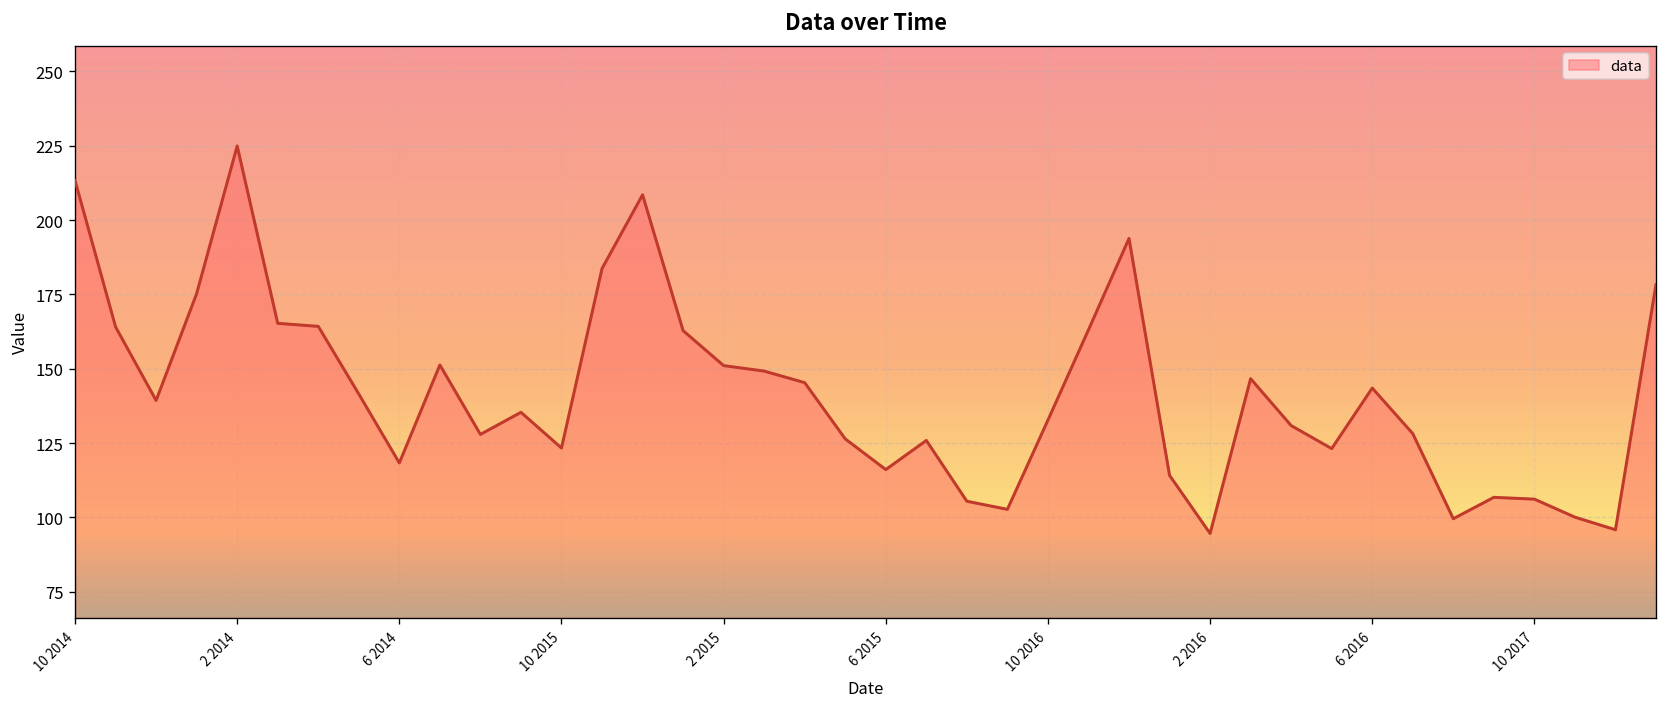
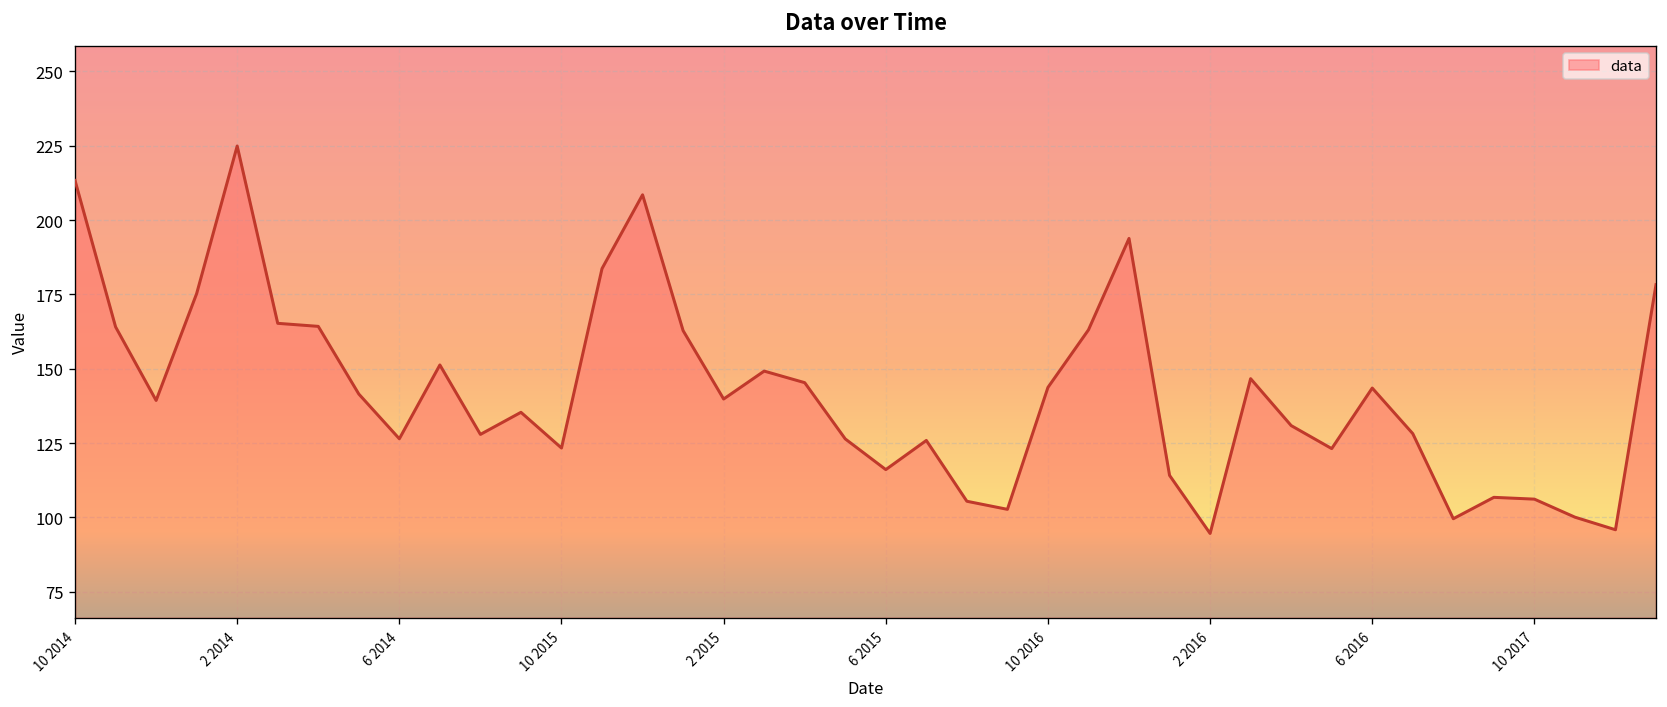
6 2014: 118 -> 126
2 2015: 151 -> 140
10 2016: 133 -> 144
